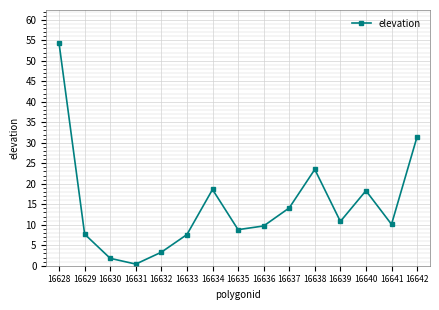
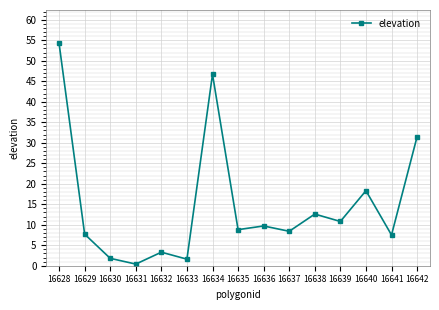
16633: 8 -> 2
16634: 19 -> 47
16637: 14 -> 8
16638: 24 -> 13
16641: 10 -> 8
